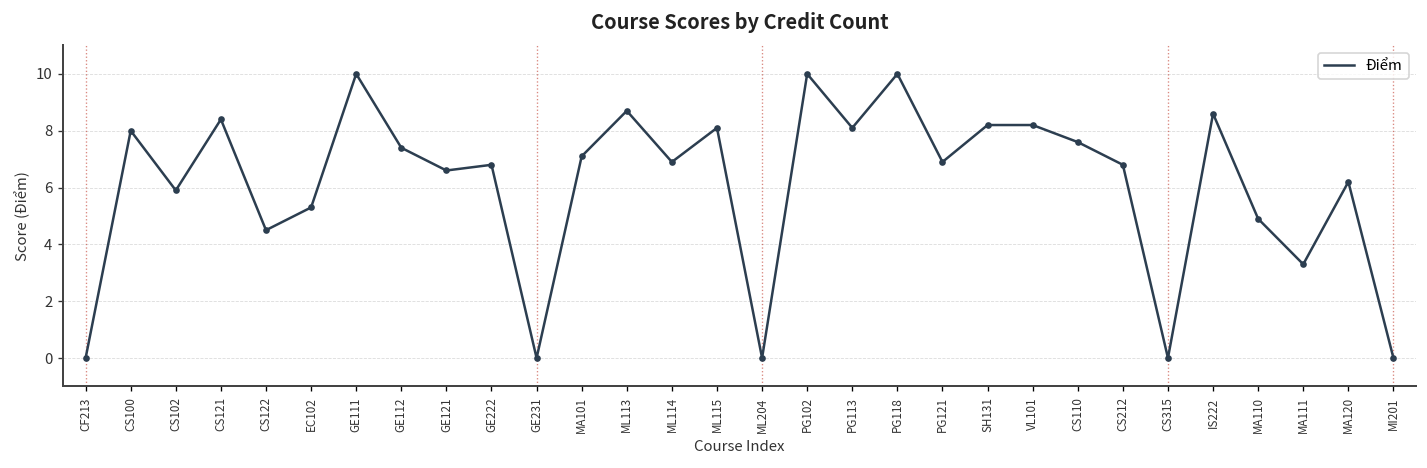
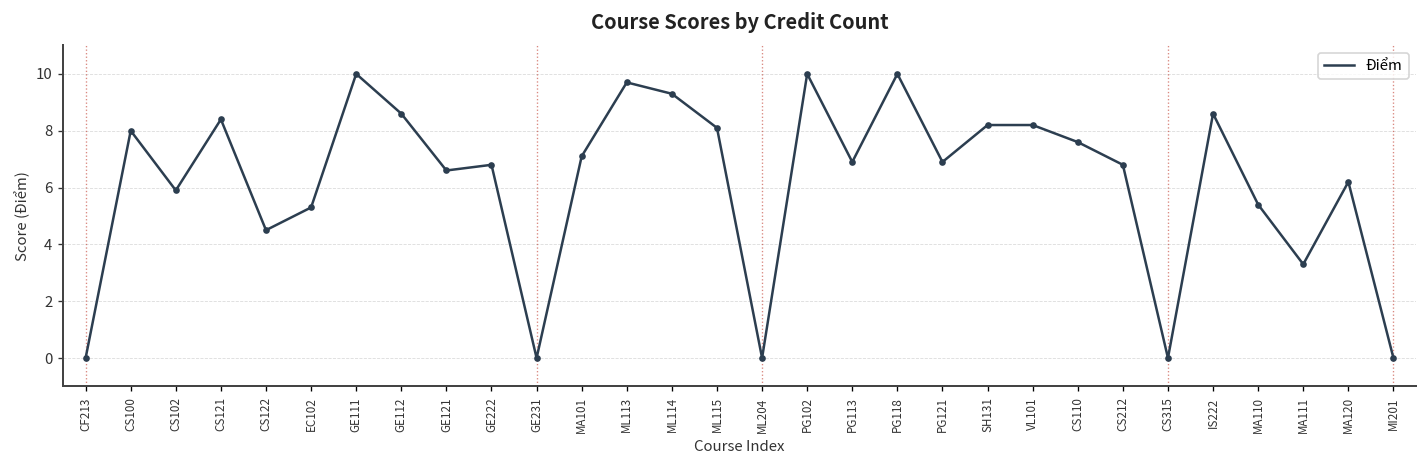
GE112: 7.4 -> 8.6
ML113: 8.7 -> 9.7
ML114: 6.9 -> 9.3
PG113: 8.1 -> 6.9
MA110: 4.9 -> 5.4
